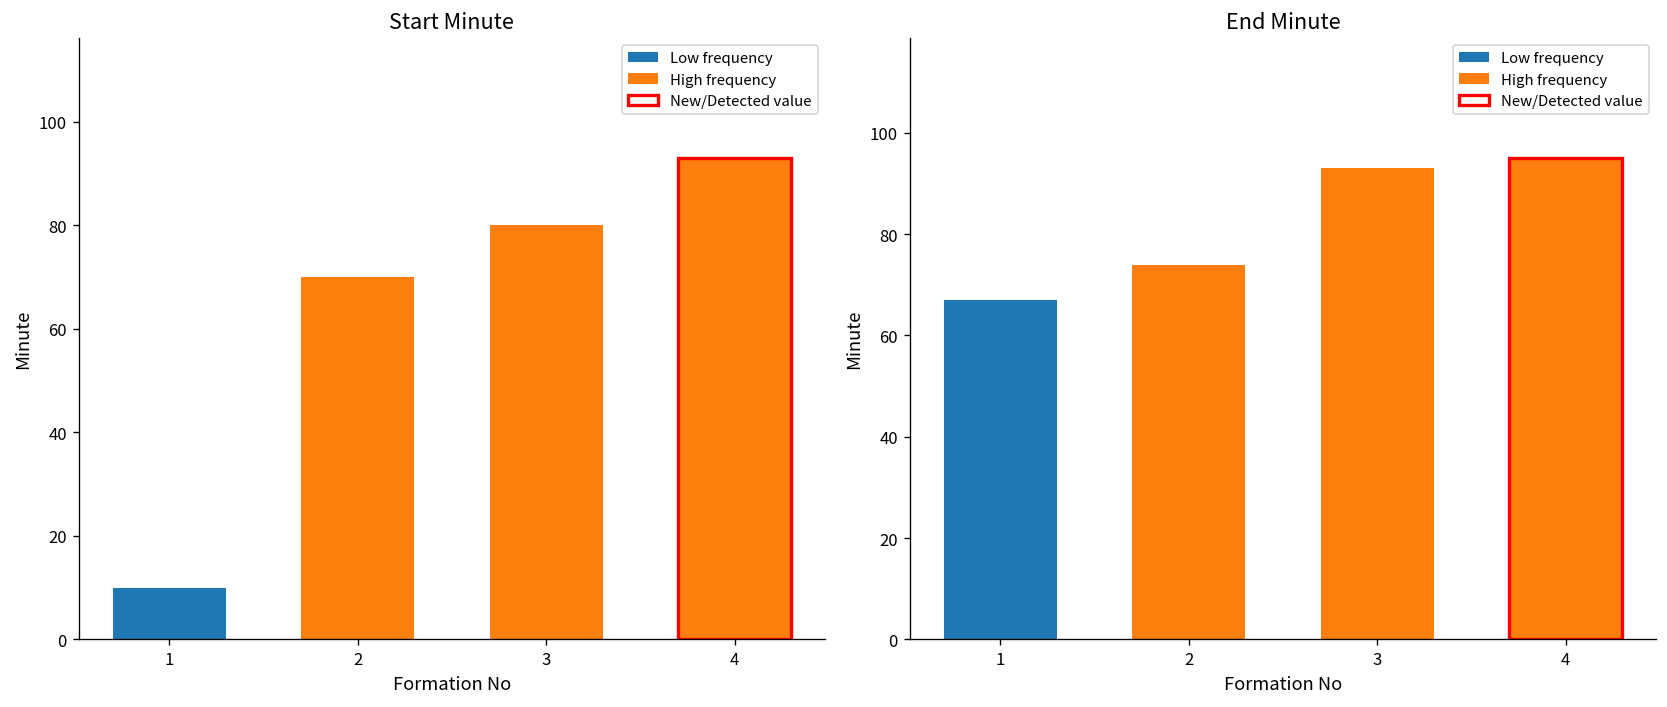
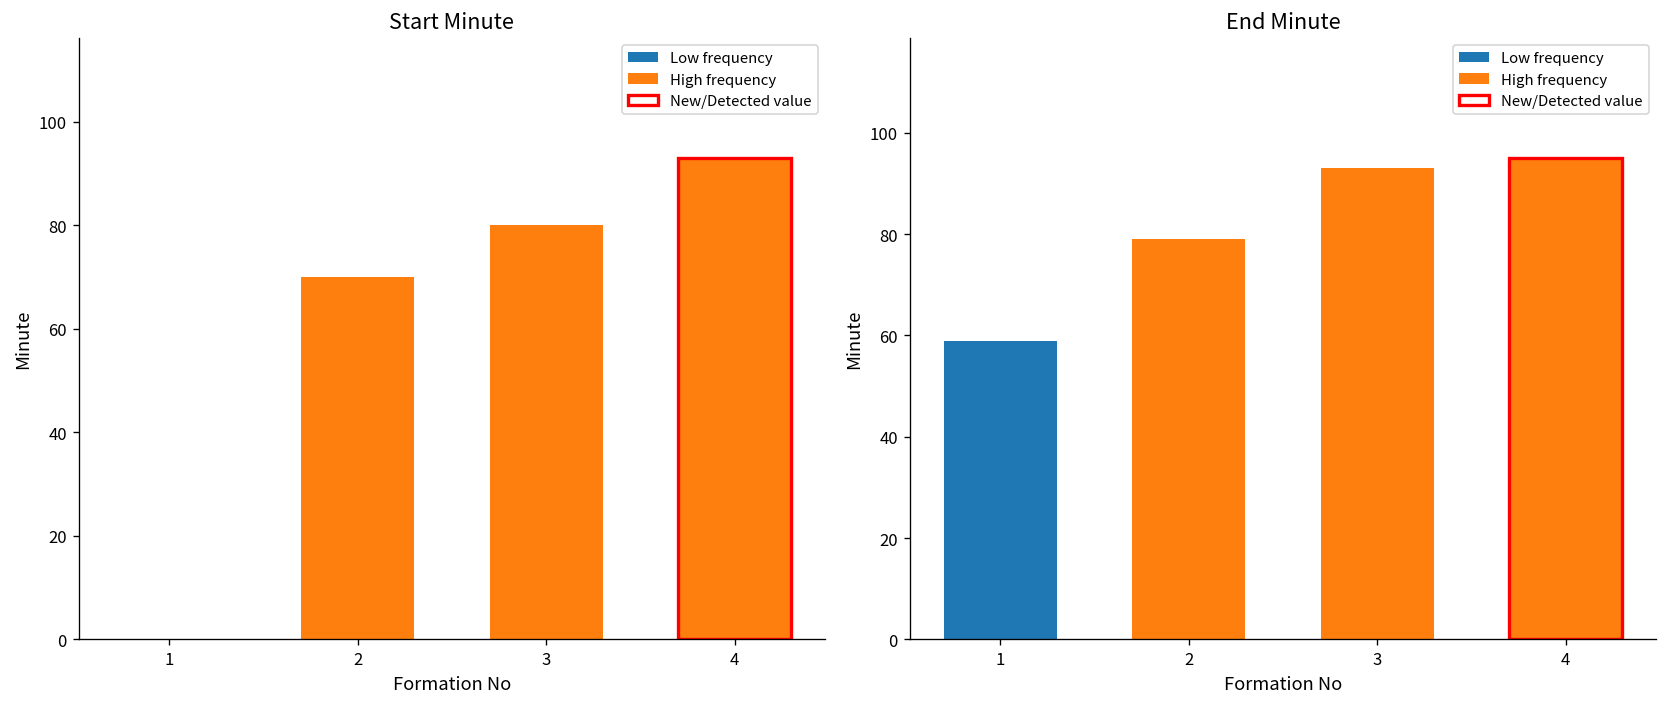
Start Minute, 1: 10 -> 0
End Minute, 1: 67 -> 59
End Minute, 2: 74 -> 79
